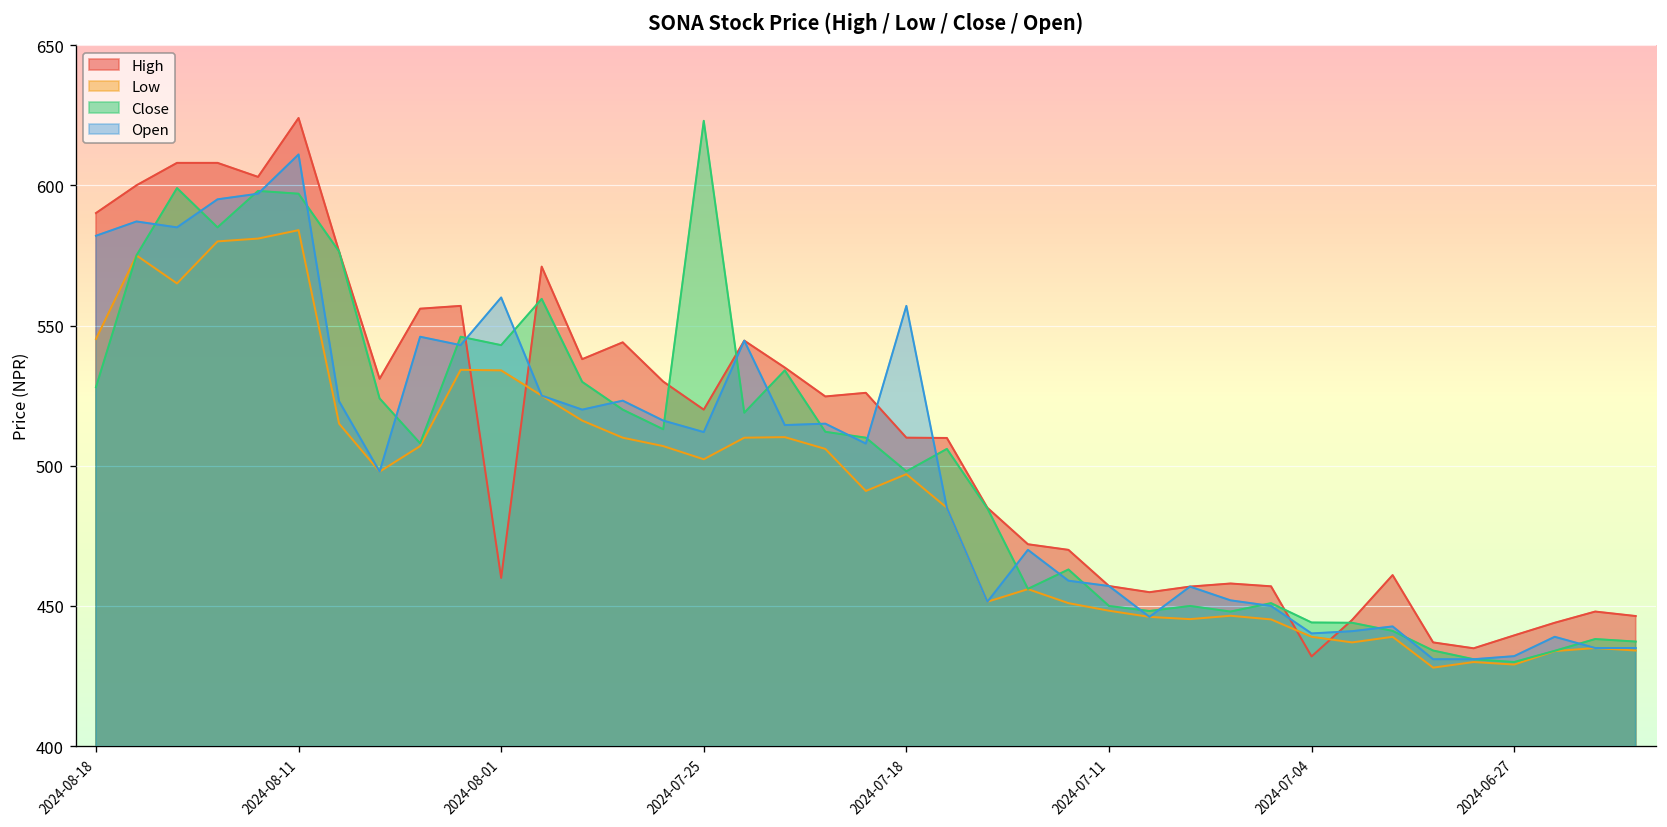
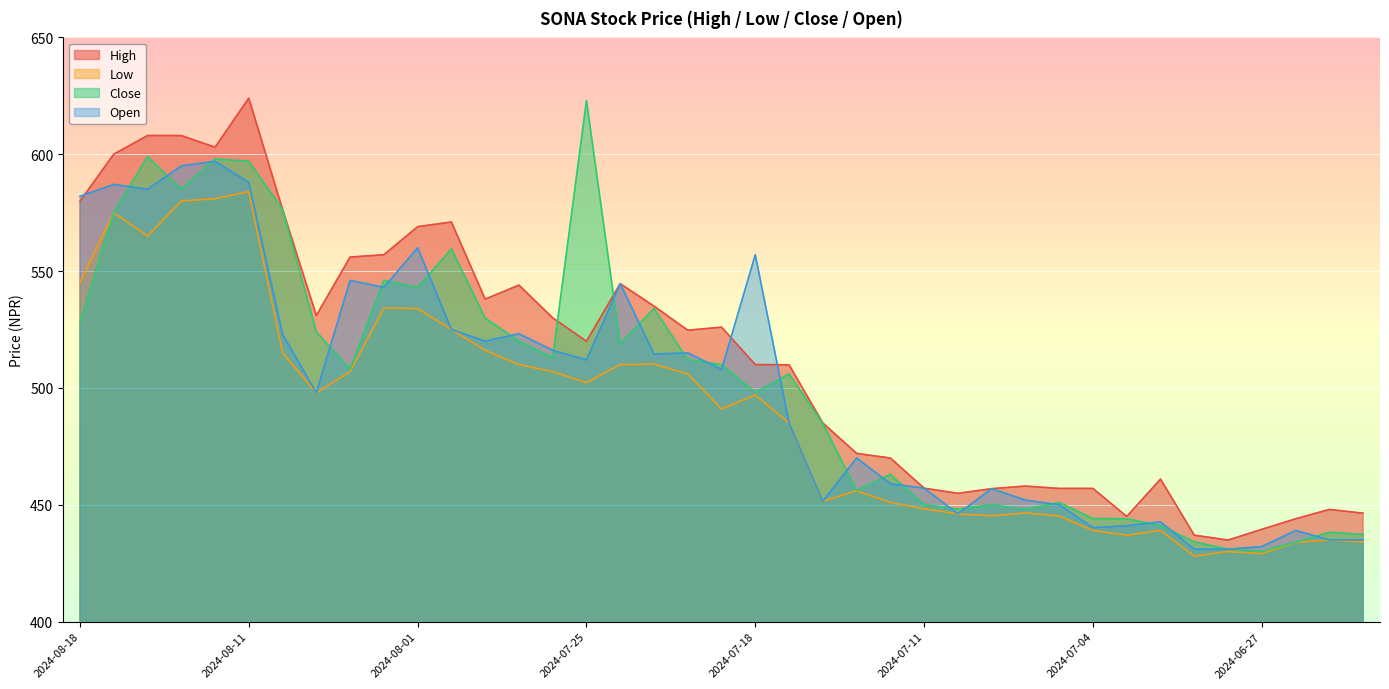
High, 2024-08-18: 590 -> 580
Open, 2024-08-11: 611 -> 588
High, 2024-08-01: 460 -> 569
High, 2024-07-04: 432 -> 457
